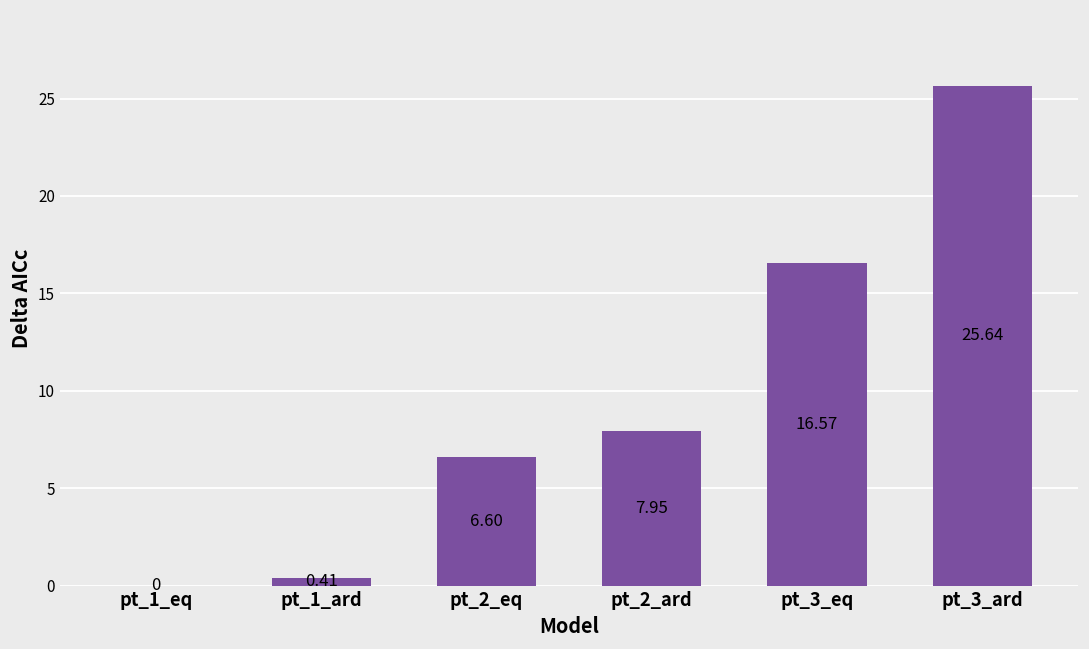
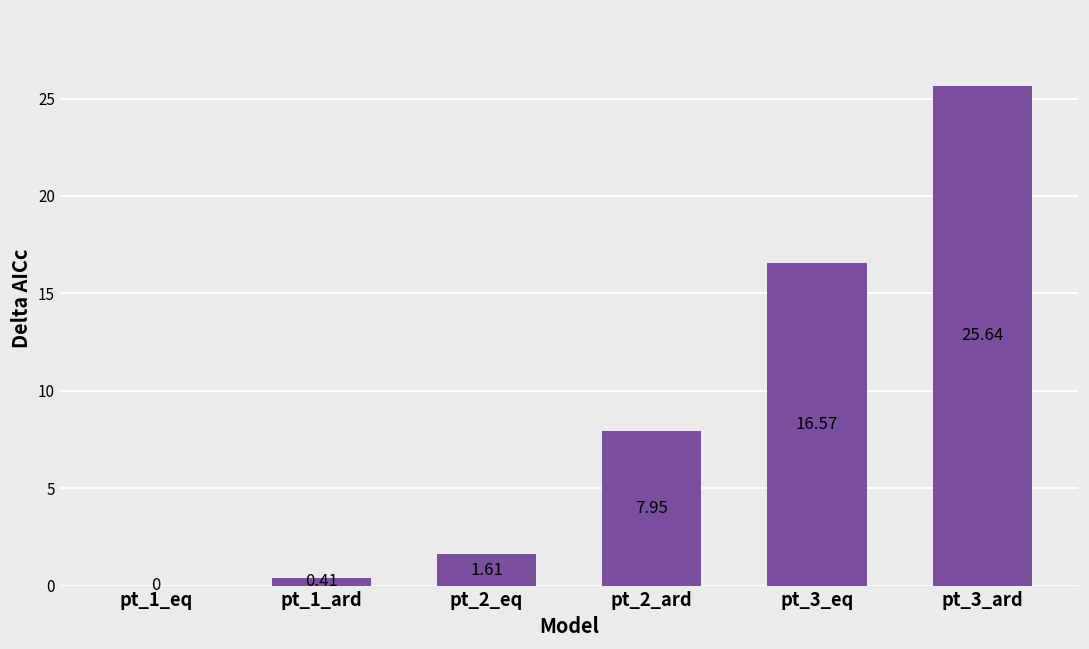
pt_2_eq: 6.60 -> 1.61
